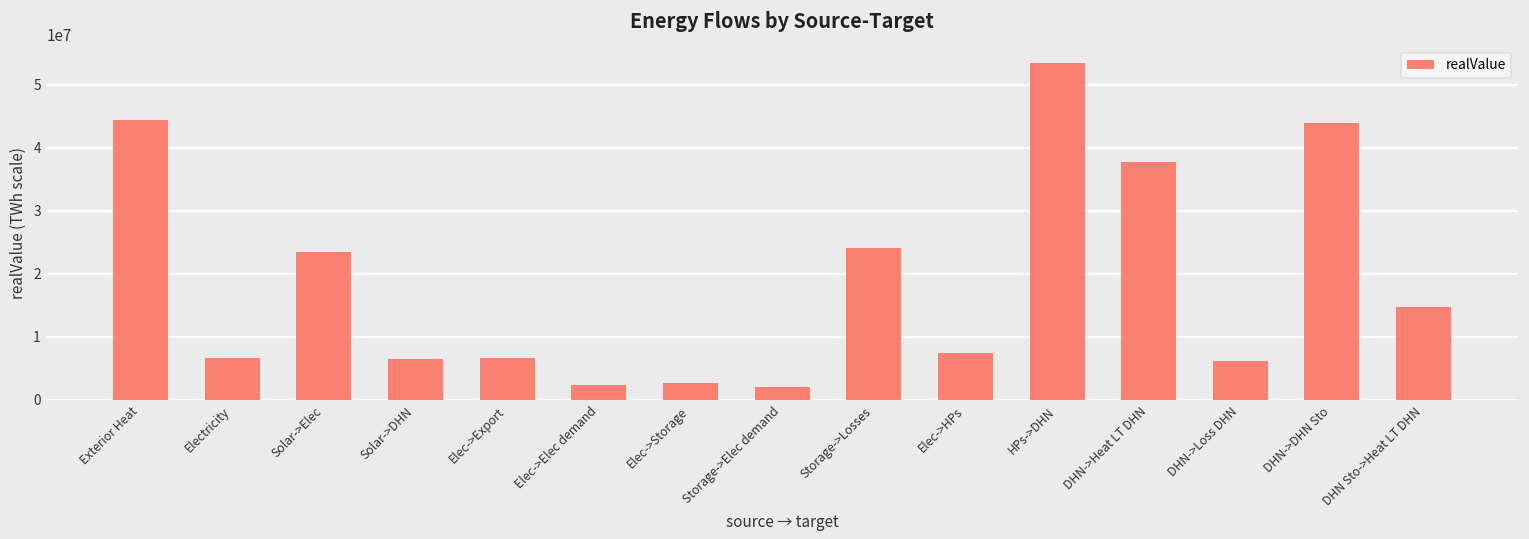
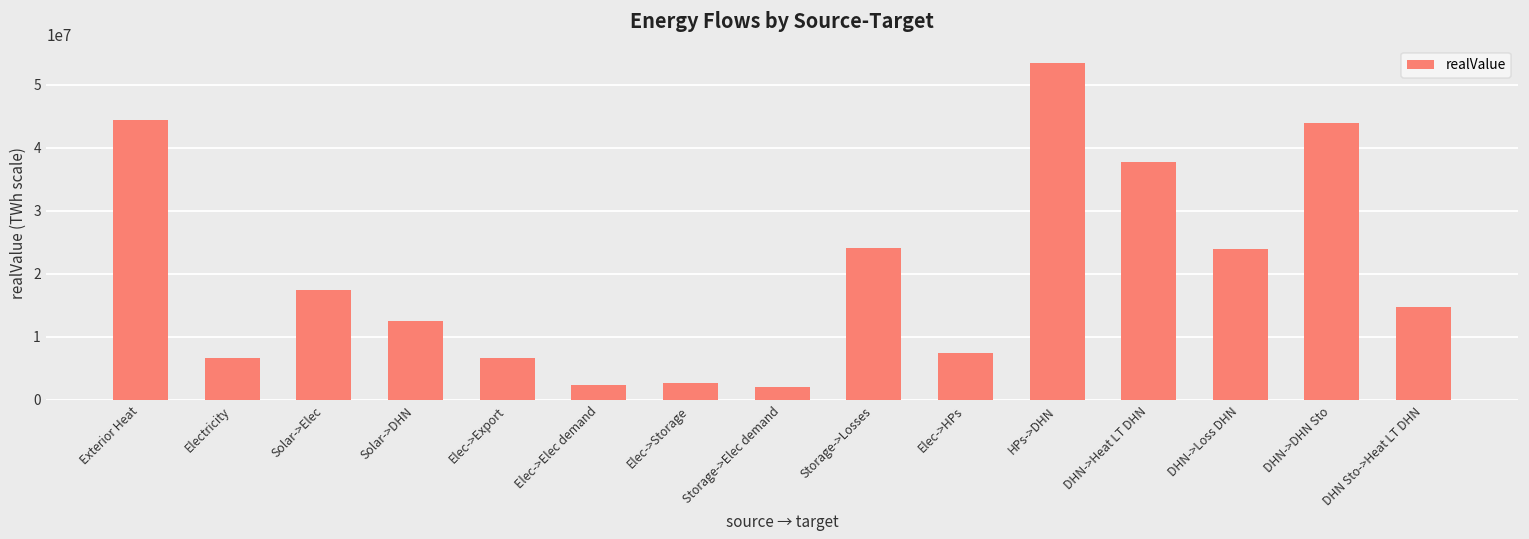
Solar->Elec: 23000000 -> 17000000
Solar->DHN: 6000000 -> 13000000
DHN->Loss DHN: 6000000 -> 24000000
